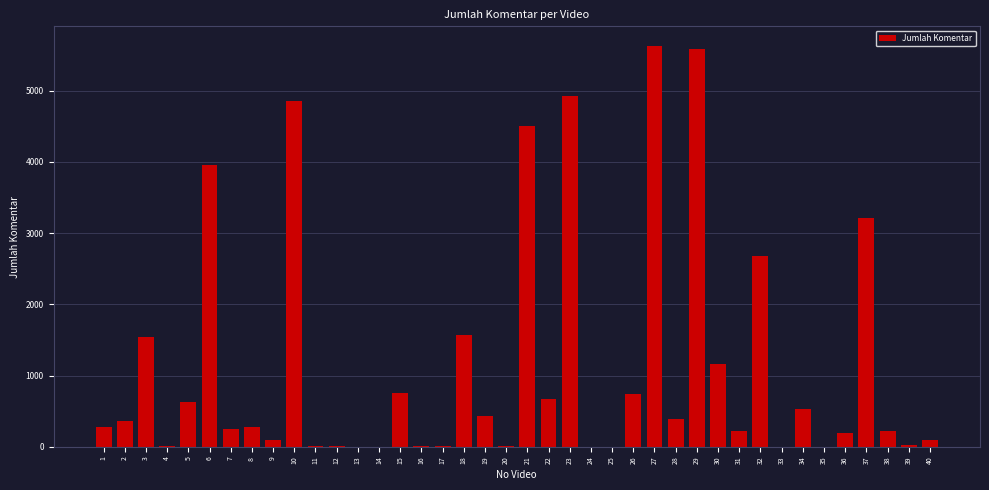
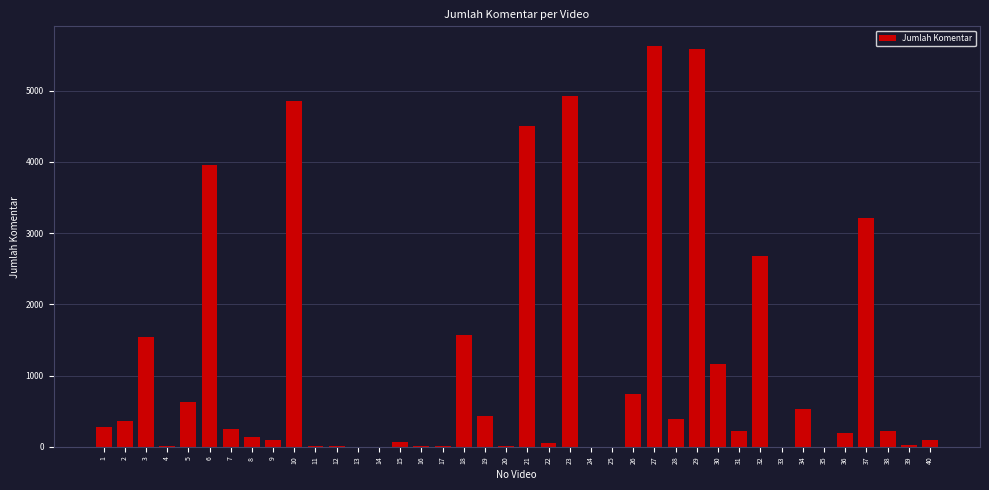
8: 300 -> 100
15: 800 -> 100
22: 700 -> 0
